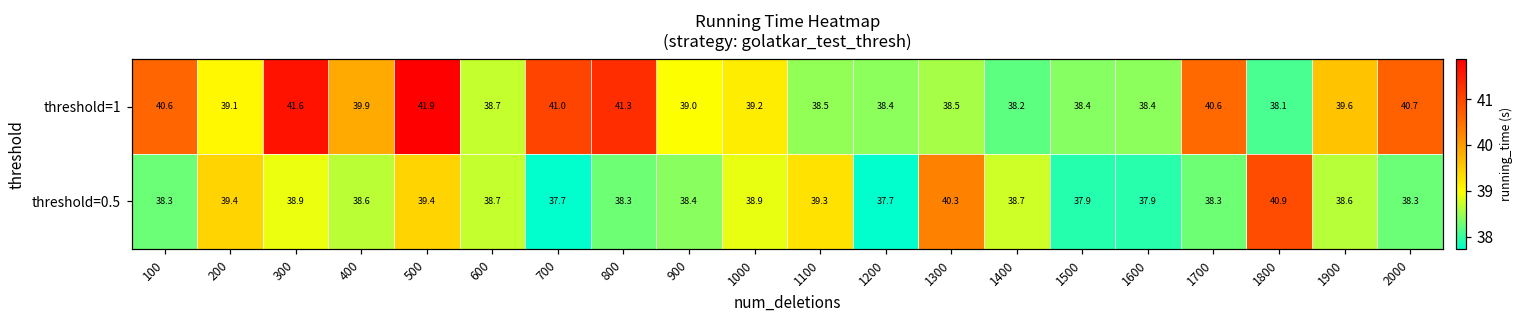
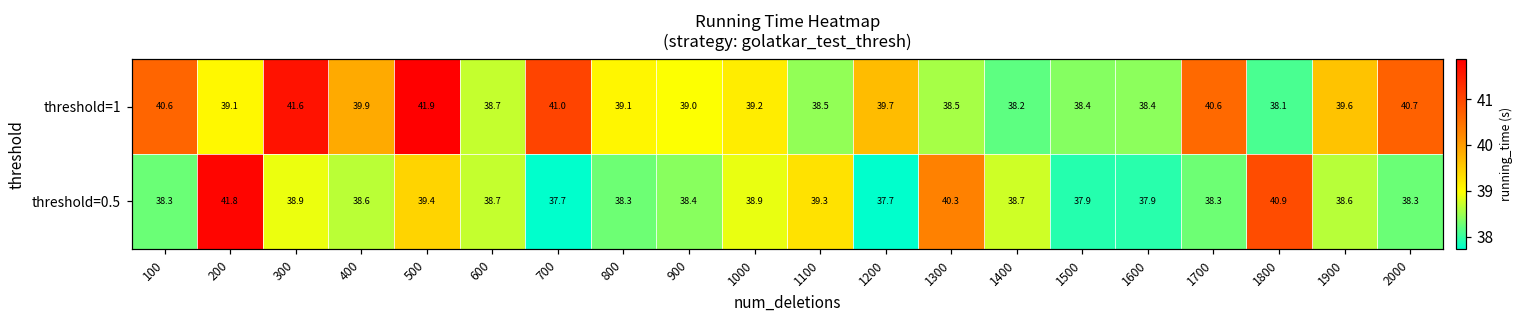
threshold=1, 800: 41.3 -> 39.1
threshold=1, 1200: 38.4 -> 39.7
threshold=0.5, 200: 39.4 -> 41.8
